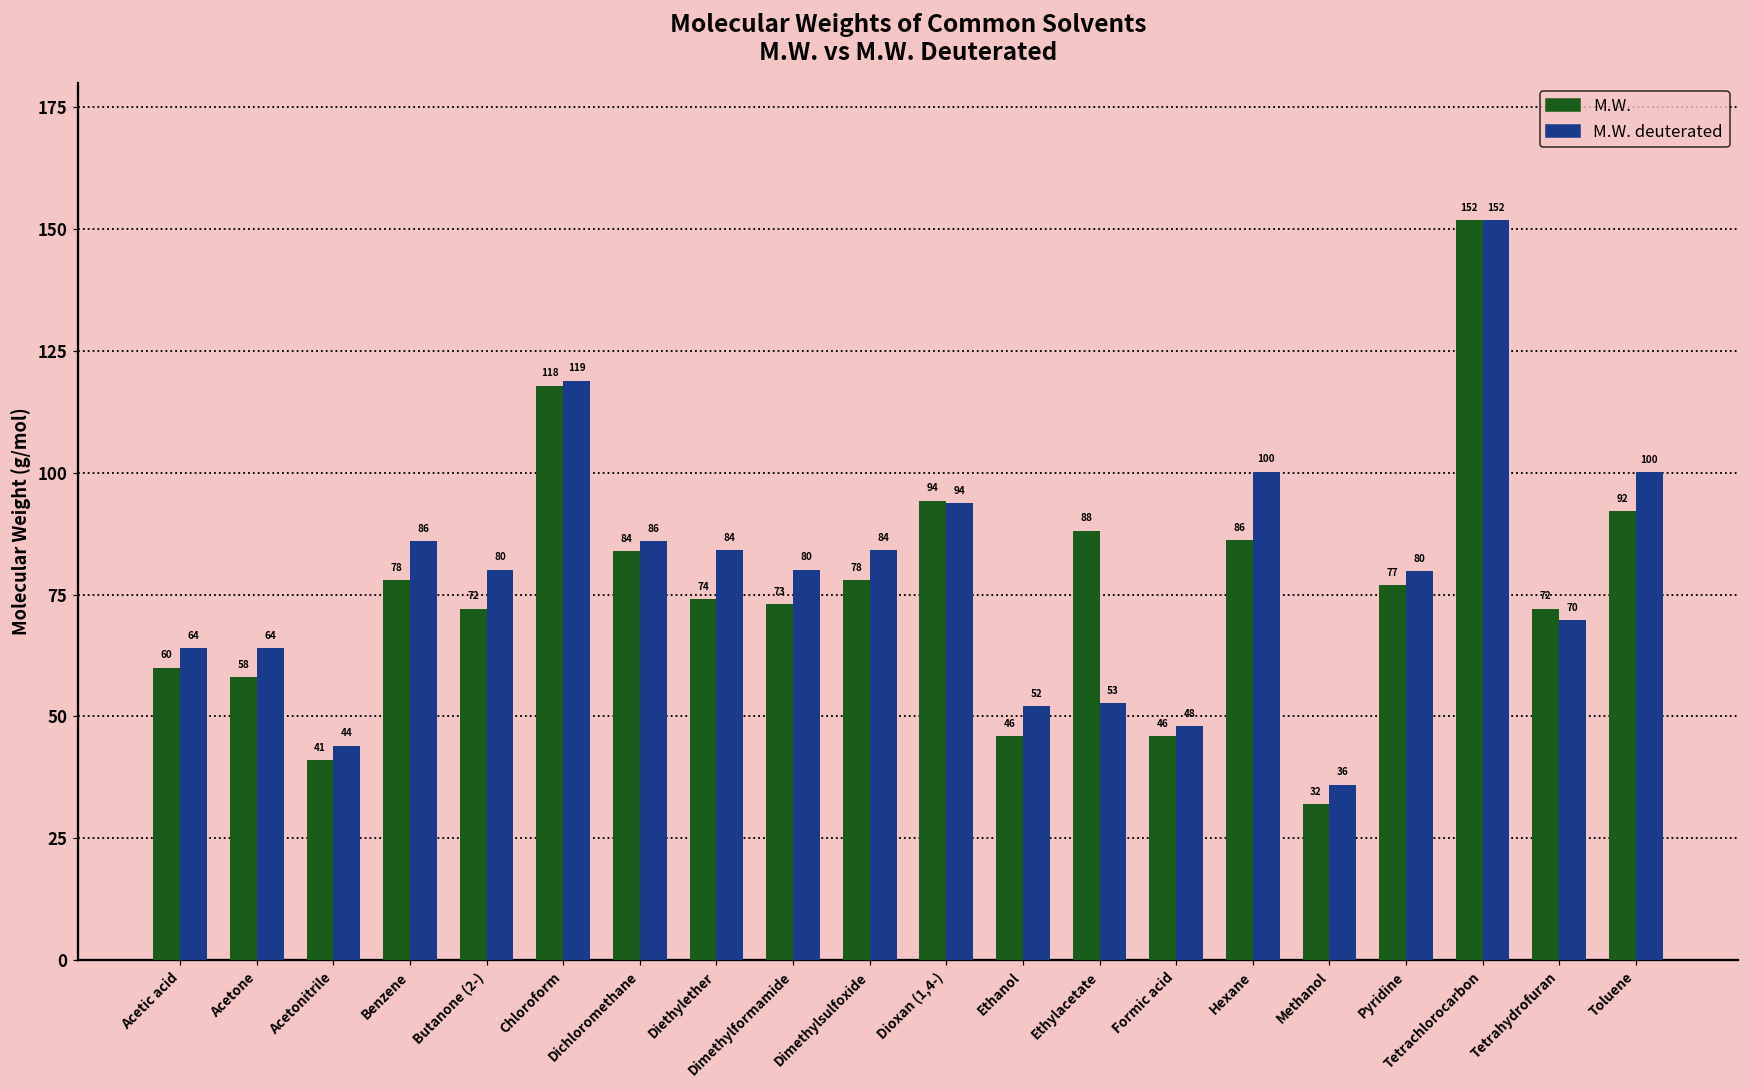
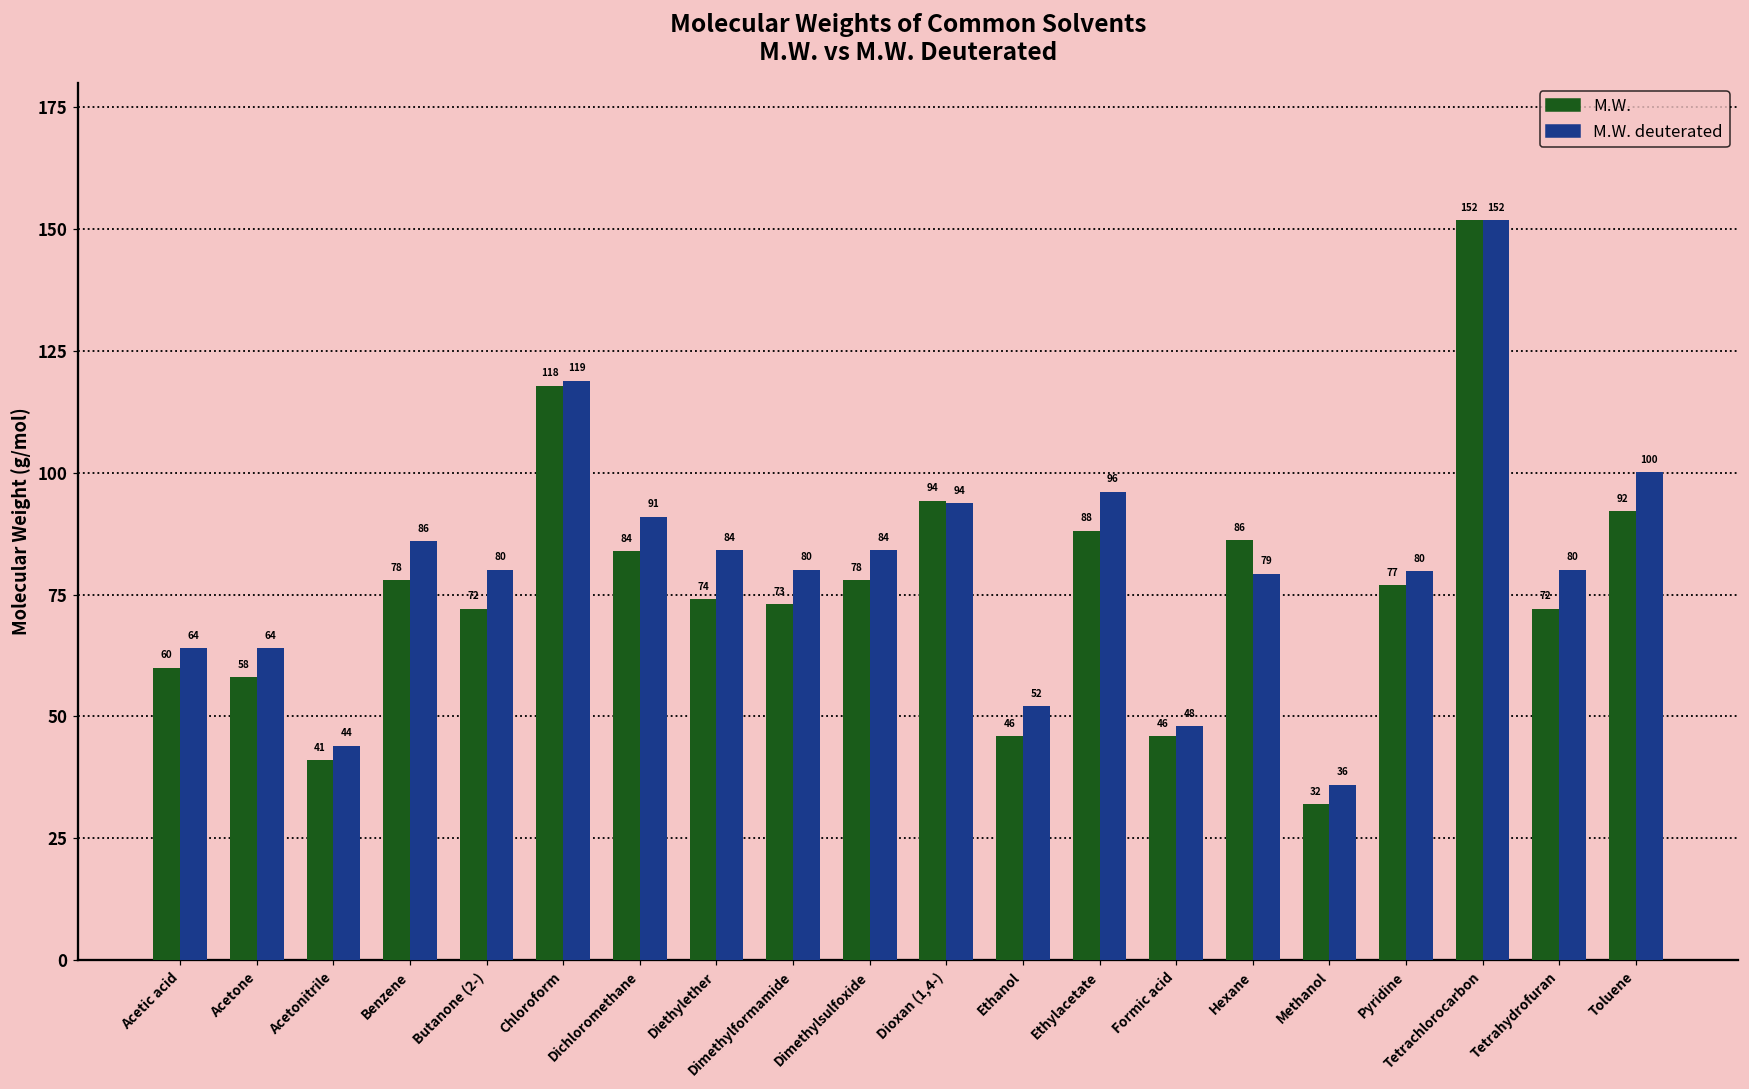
M.W. deuterated, Dichloromethane: 86 -> 91
M.W. deuterated, Ethylacetate: 53 -> 96
M.W. deuterated, Hexane: 100 -> 79
M.W. deuterated, Tetrahydrofuran: 70 -> 80
